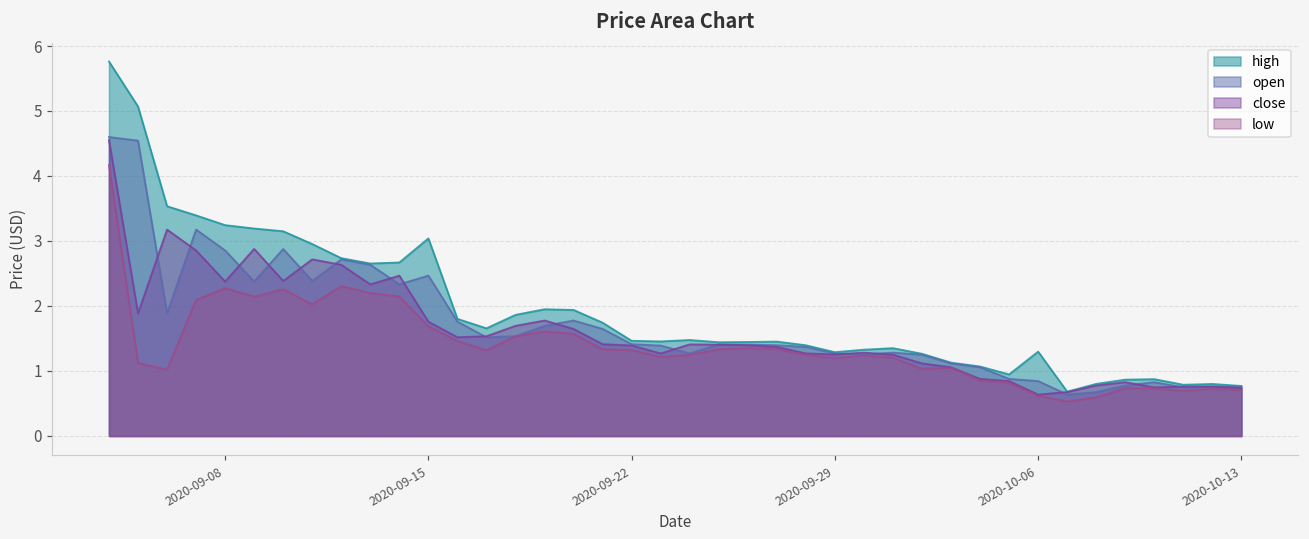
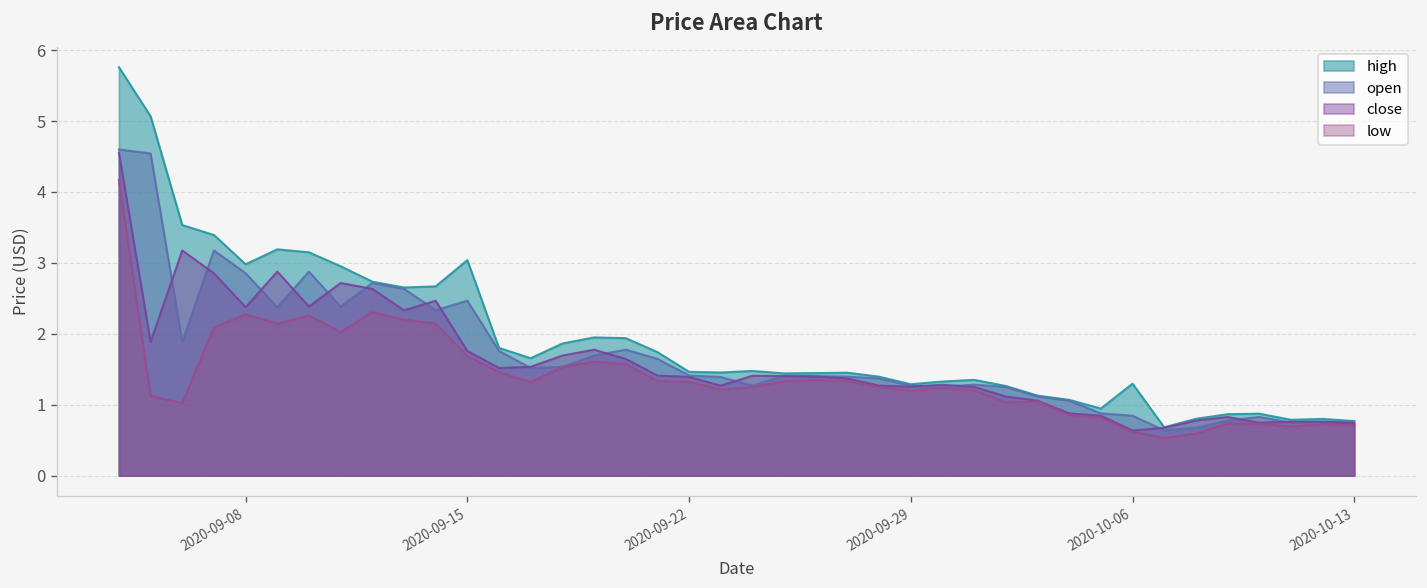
high, 2020-09-08: 3.2 -> 3.0
